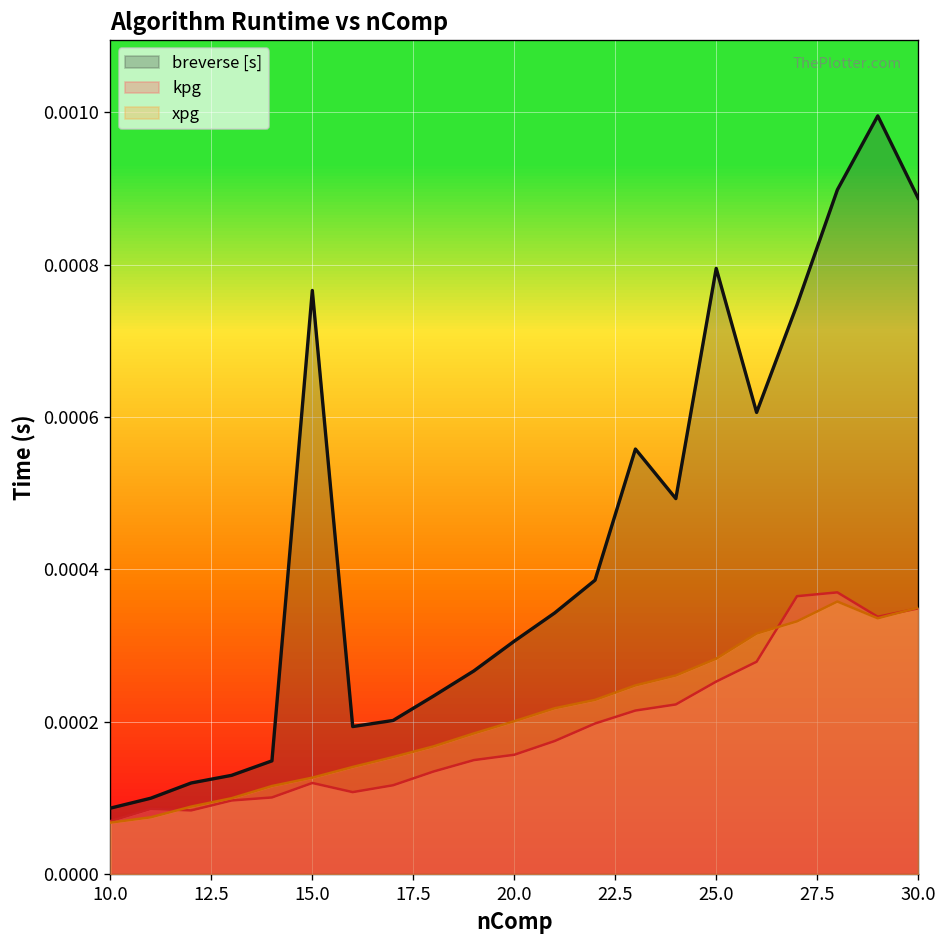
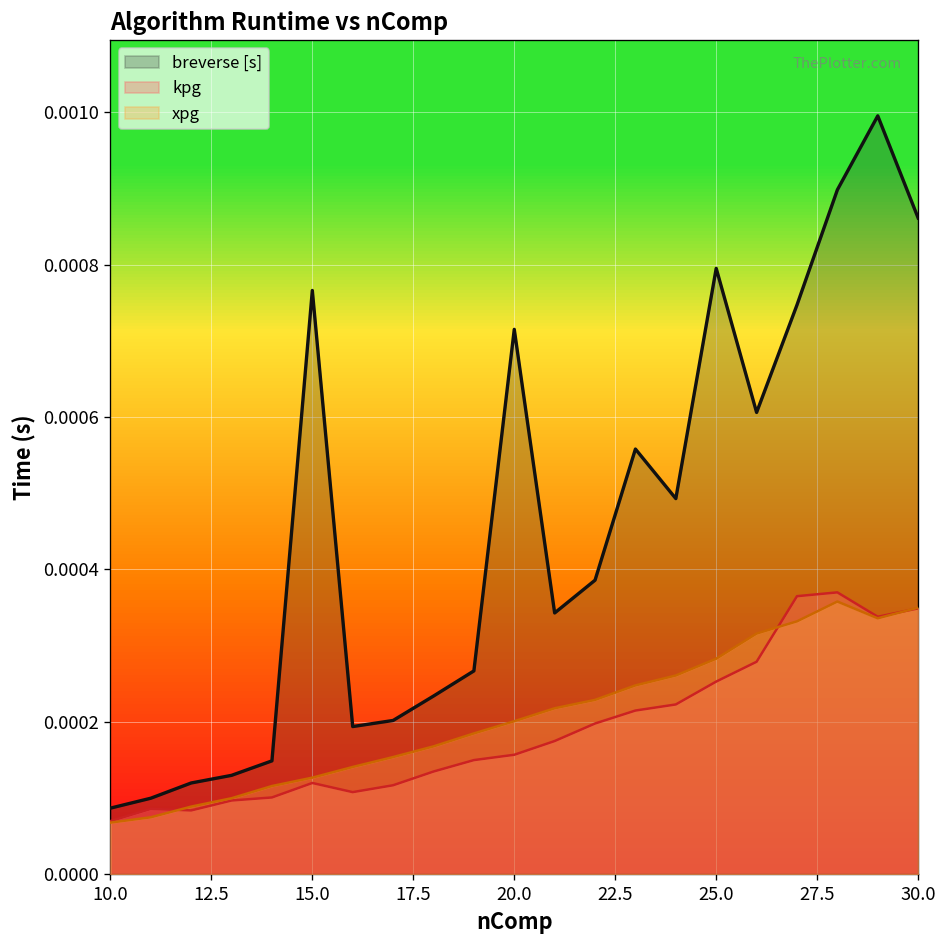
breverse [s], 20.0: 0.00031 -> 0.00072
breverse [s], 30.0: 0.00089 -> 0.00086
